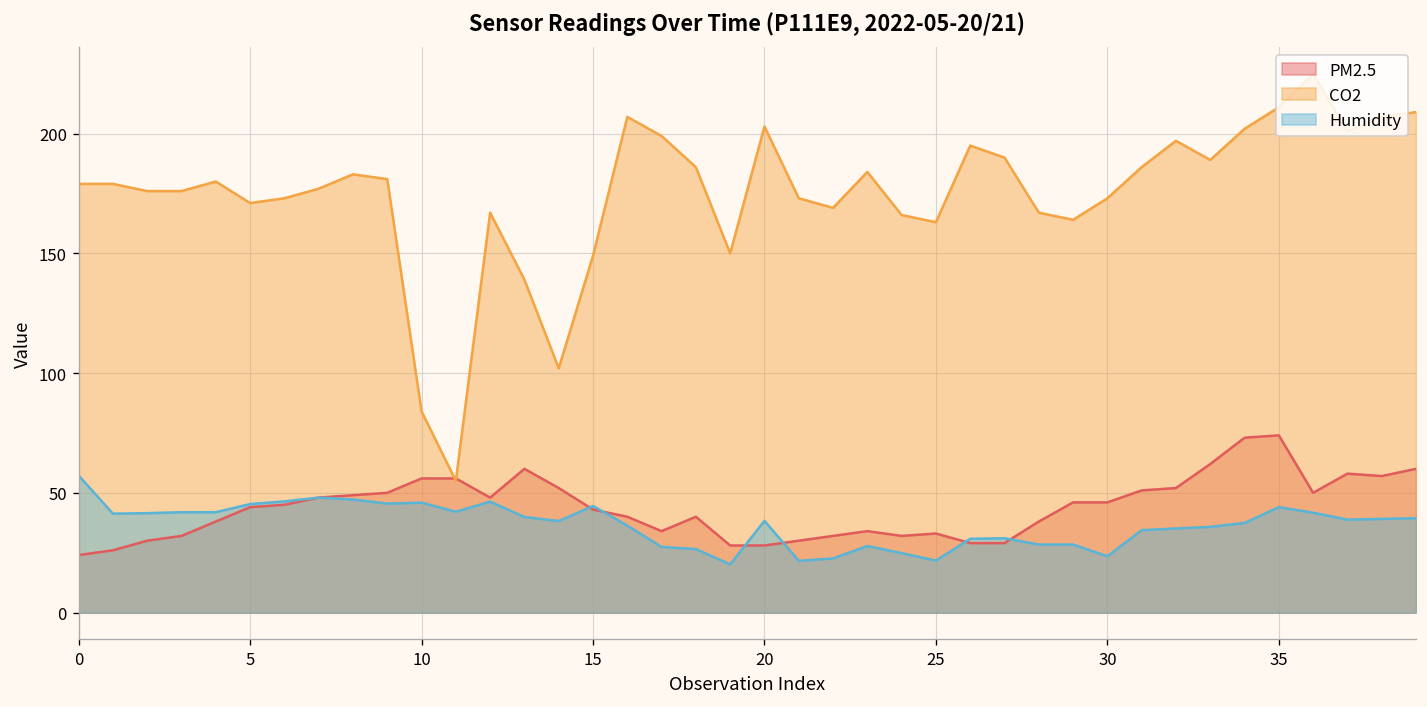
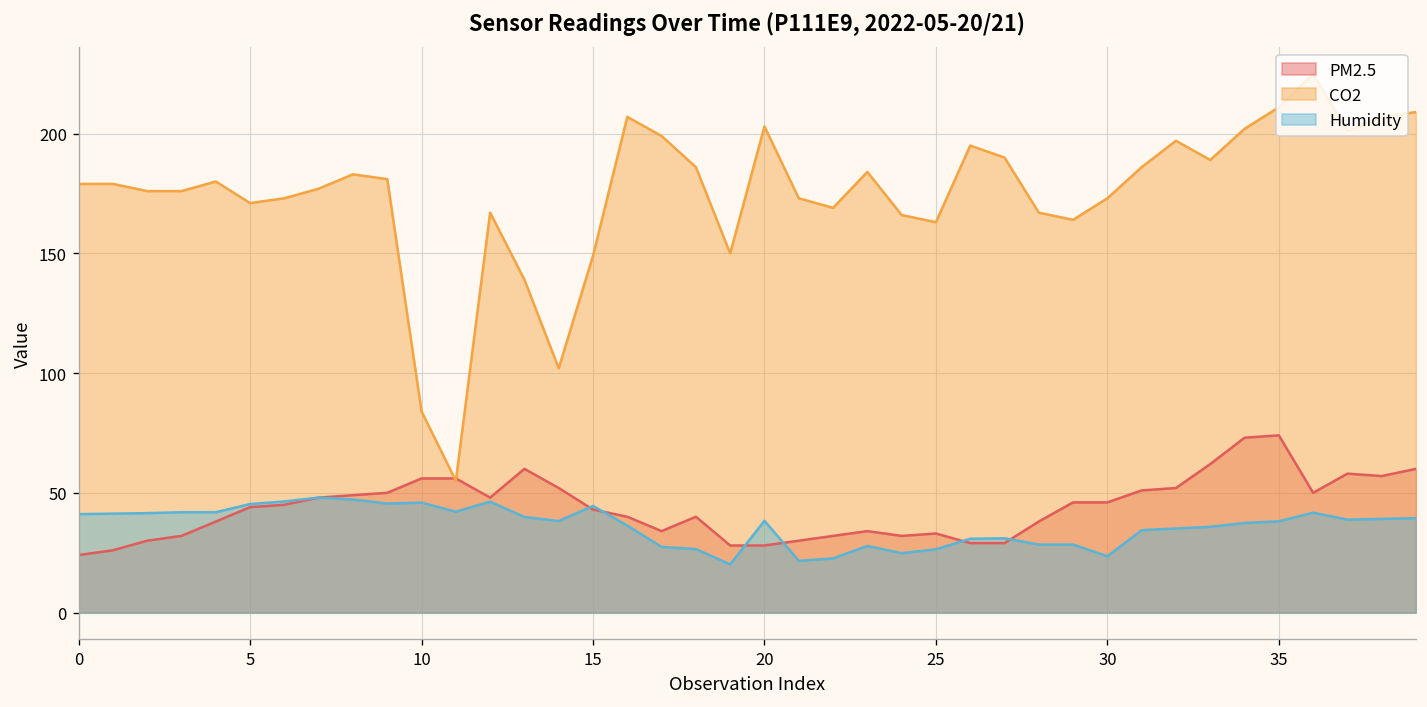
Humidity, 0: 57 -> 41
Humidity, 25: 22 -> 26
Humidity, 35: 44 -> 38
